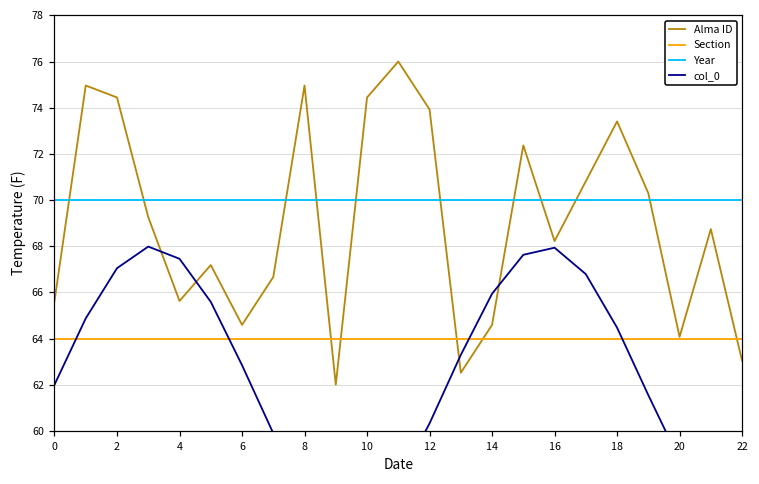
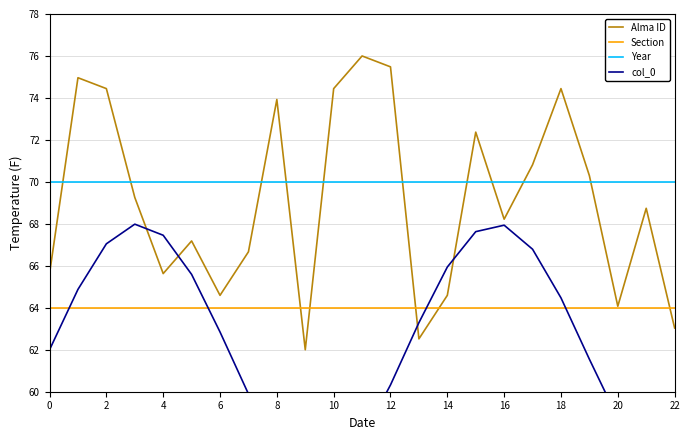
Alma ID, 8: 75.0 -> 73.9
Alma ID, 12: 73.9 -> 75.5
Alma ID, 18: 73.4 -> 74.4
